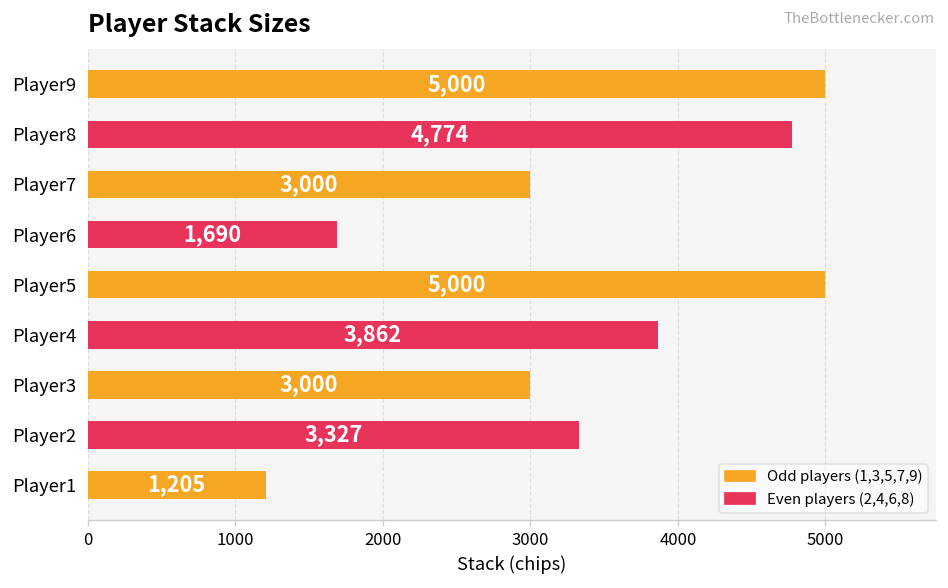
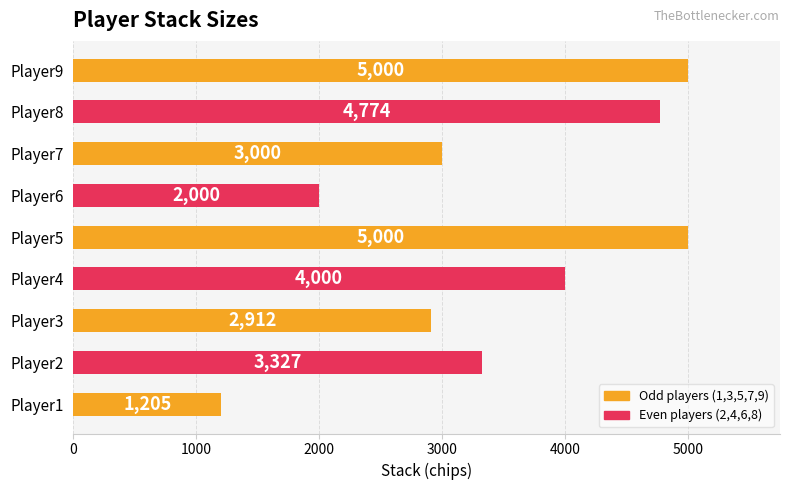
Player6: 1,690 -> 2,000
Player4: 3,862 -> 4,000
Player3: 3,000 -> 2,912
